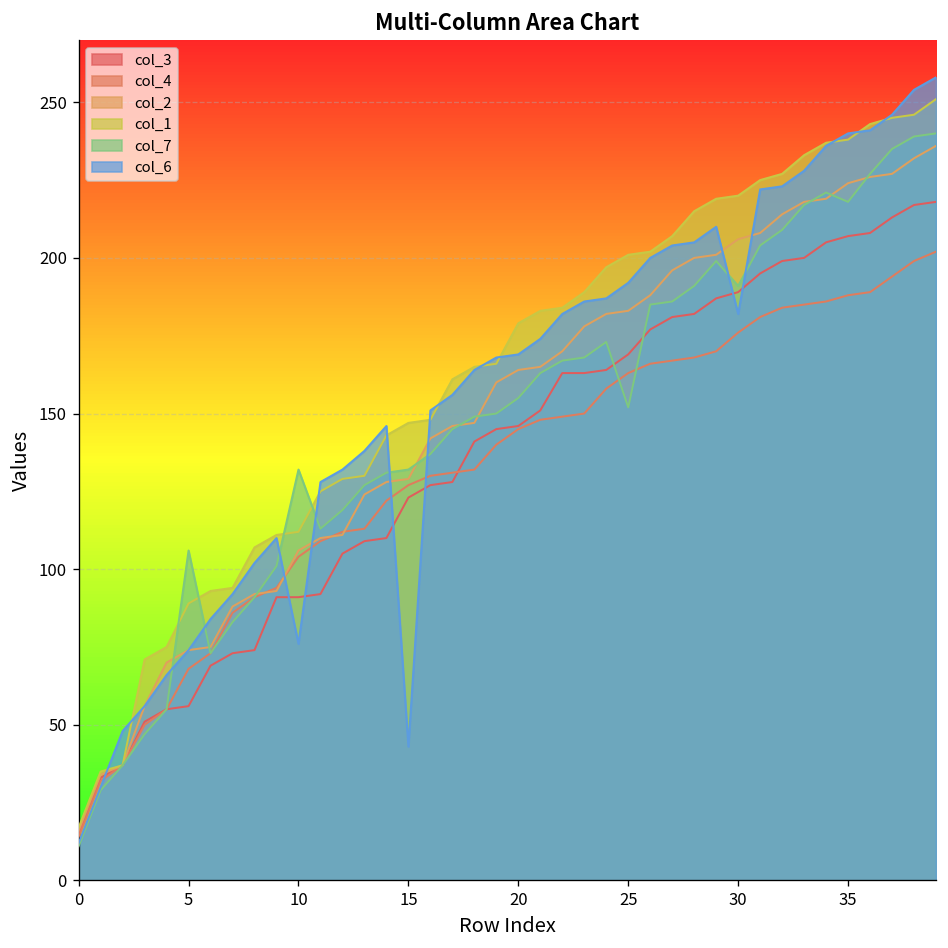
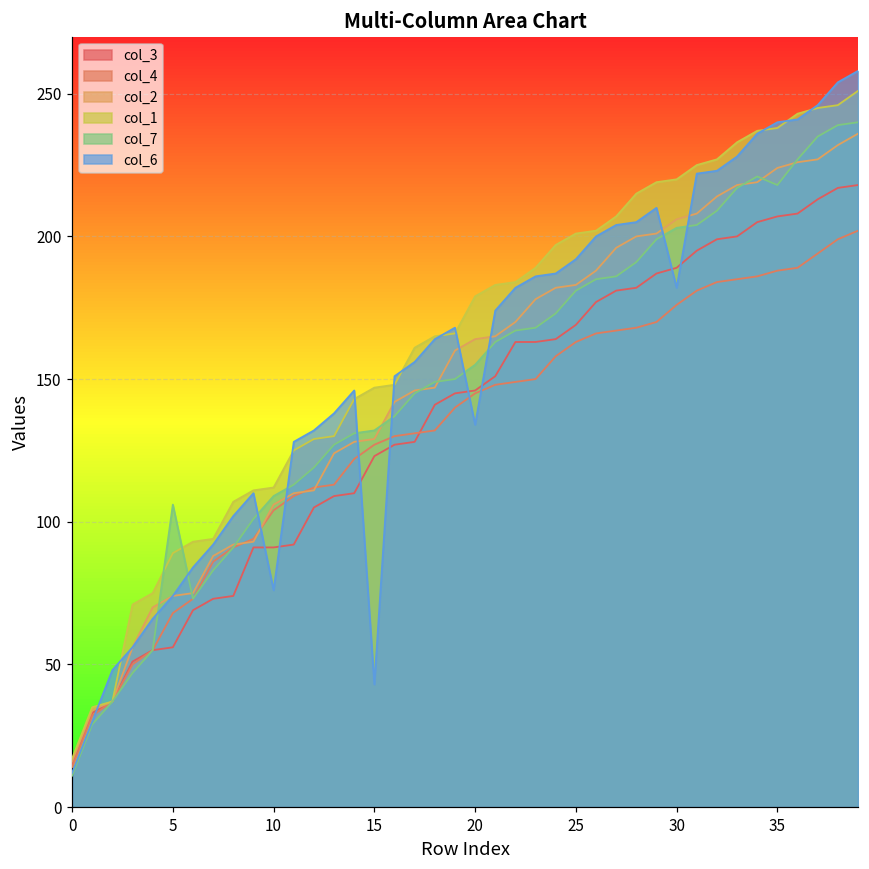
col_7, 10: 132 -> 109
col_6, 20: 169 -> 134
col_7, 25: 152 -> 181
col_7, 30: 191 -> 203
